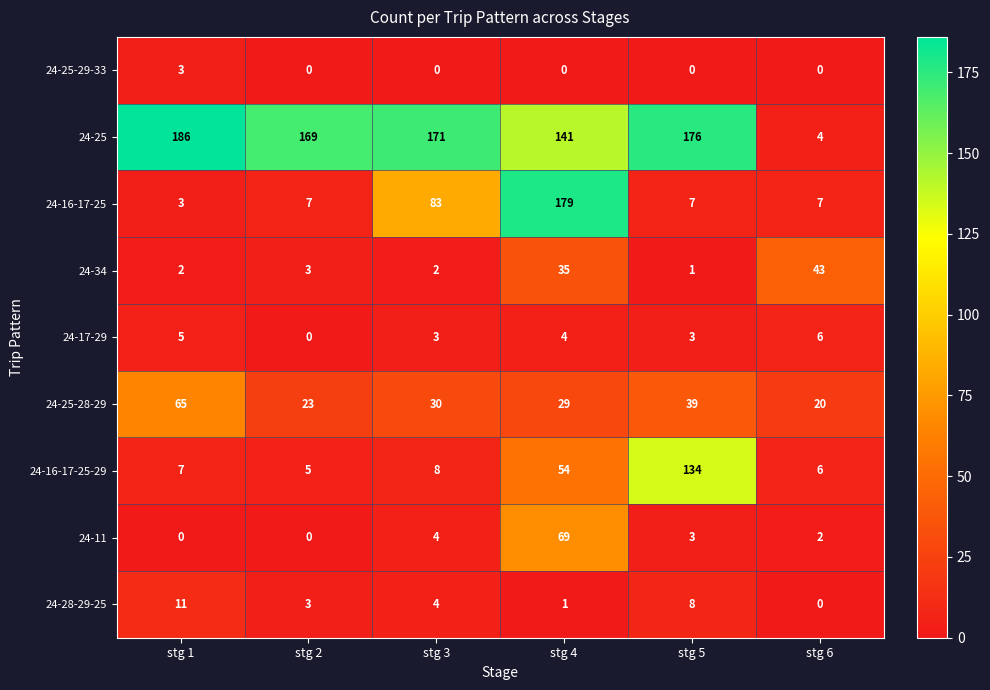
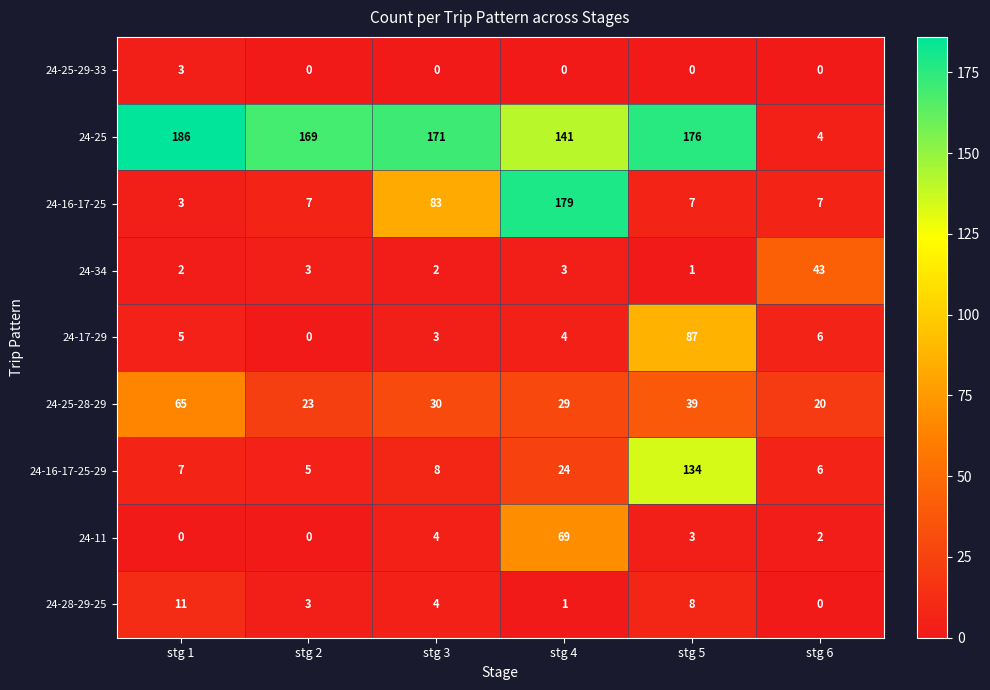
24-34, stg 4: 35 -> 3
24-17-29, stg 5: 3 -> 87
24-16-17-25-29, stg 4: 54 -> 24
